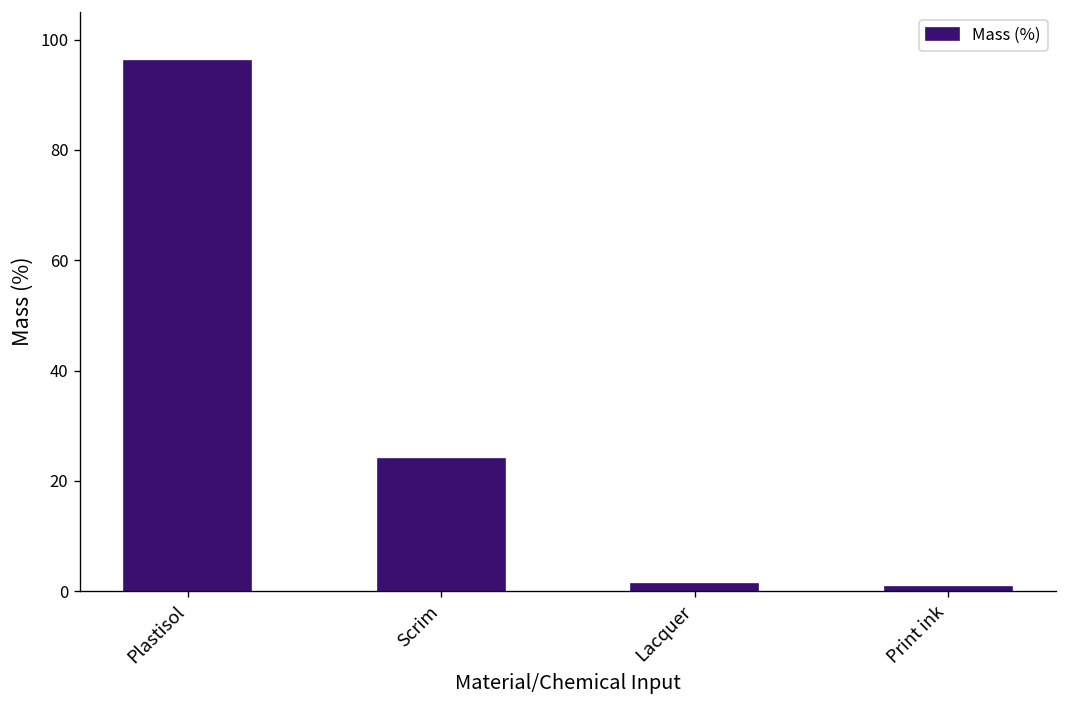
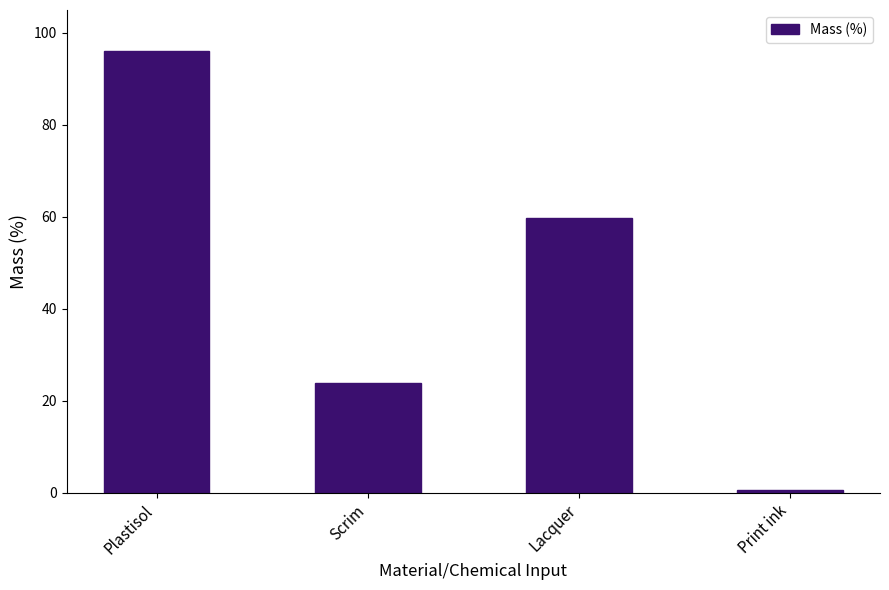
Lacquer: 1 -> 60
